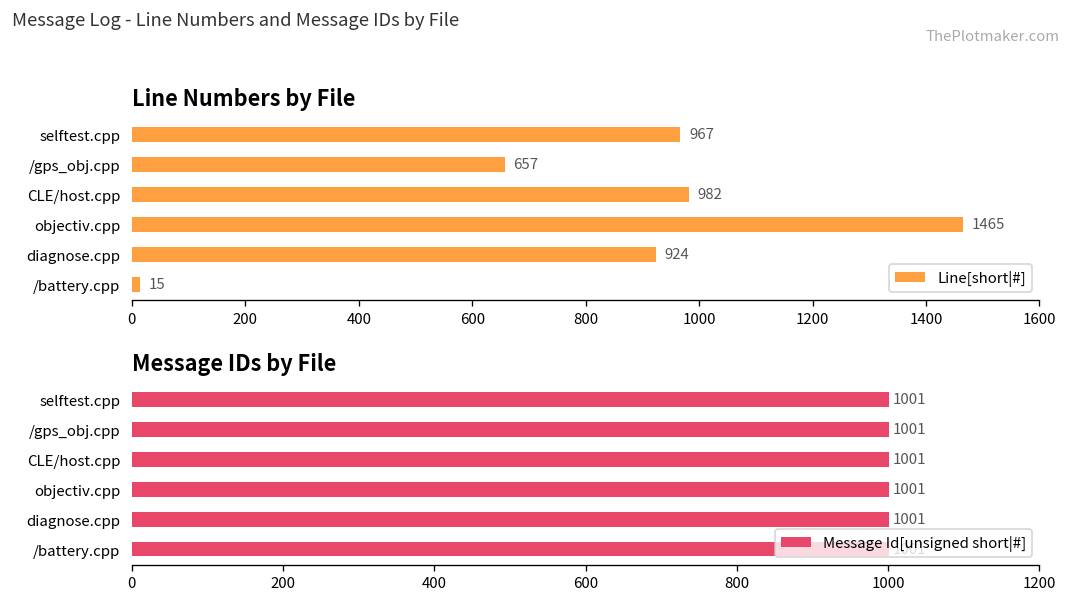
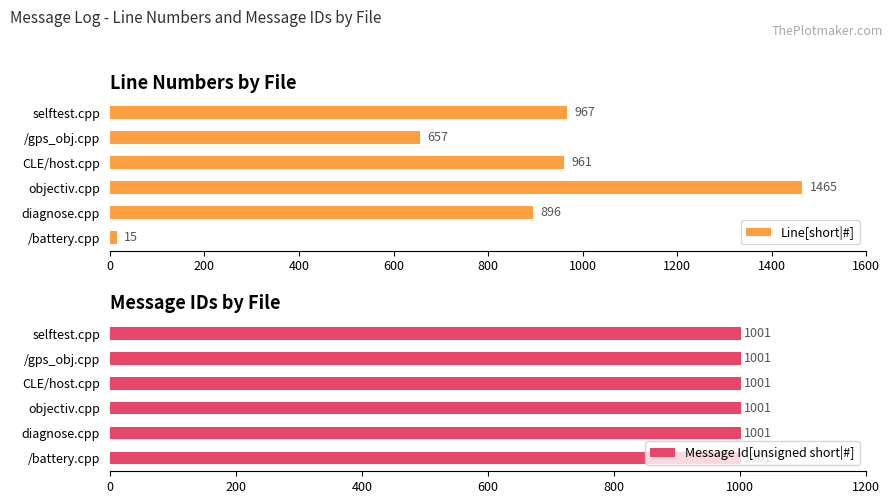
Line Numbers by File, CLE/host.cpp: 982 -> 961
Line Numbers by File, diagnose.cpp: 924 -> 896
